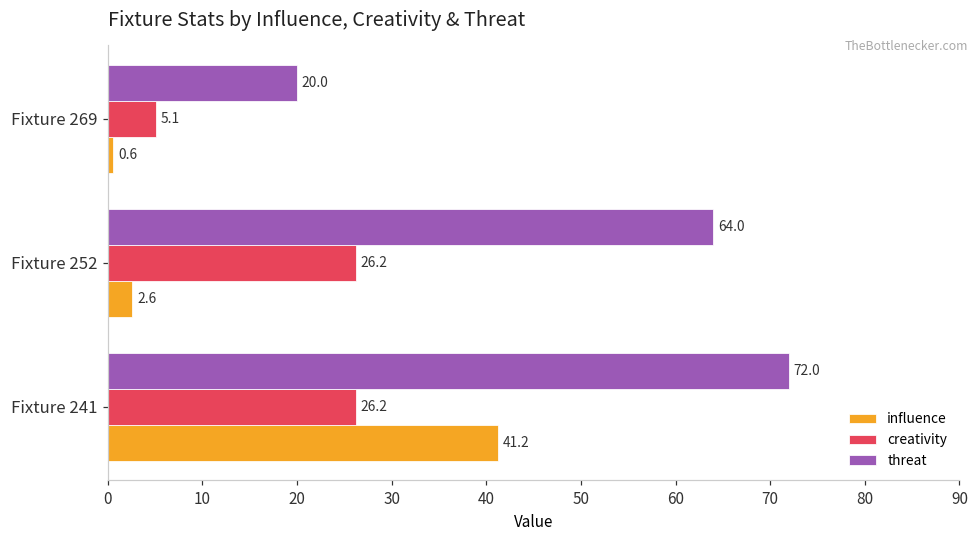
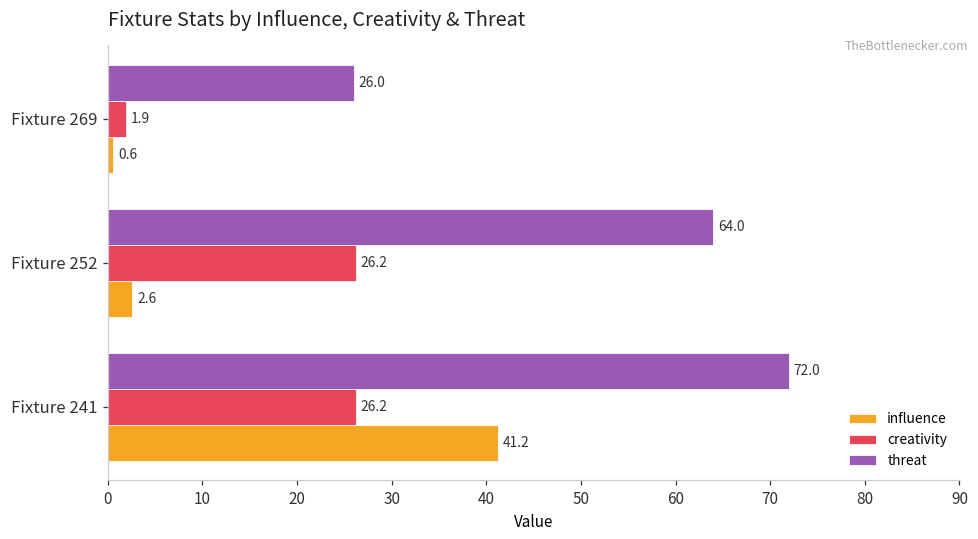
threat, Fixture 269: 20.0 -> 26.0
creativity, Fixture 269: 5.1 -> 1.9
